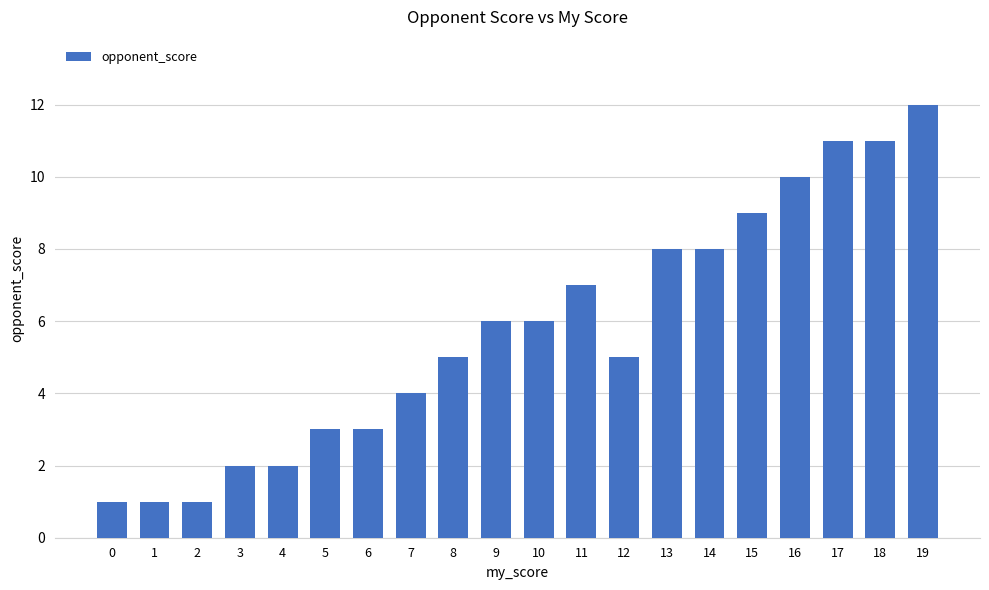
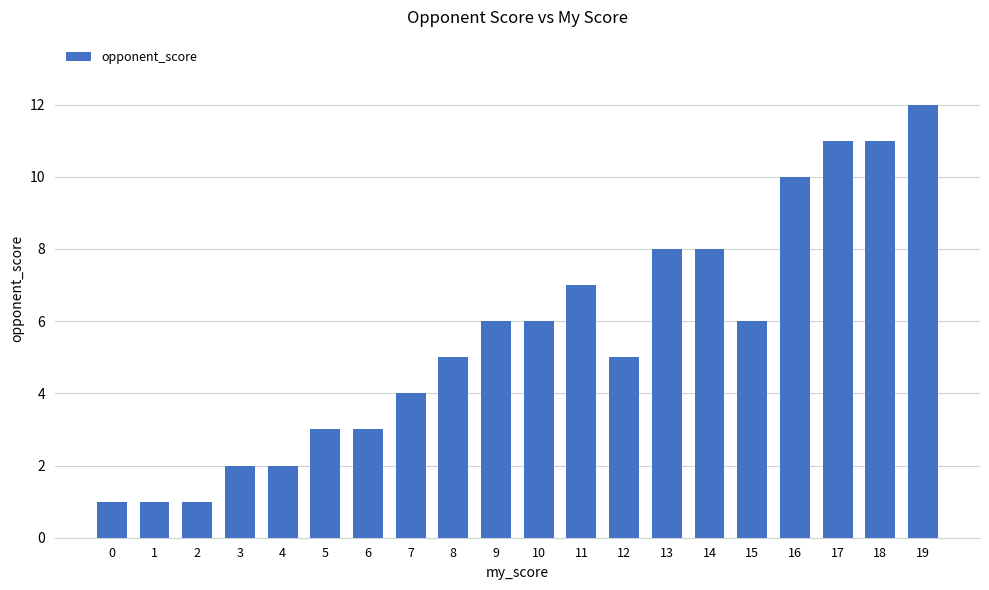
15: 9 -> 6
